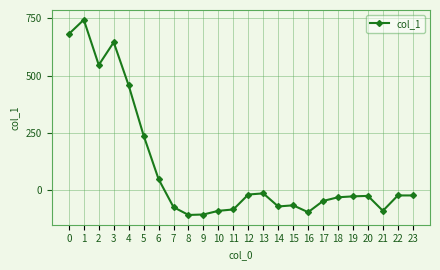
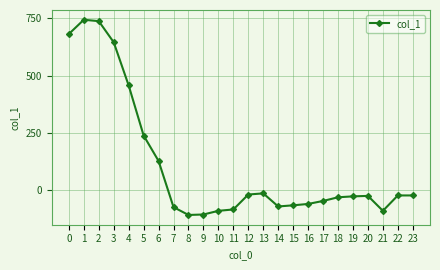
2: 550 -> 740
6: 50 -> 130
16: -100 -> -60
